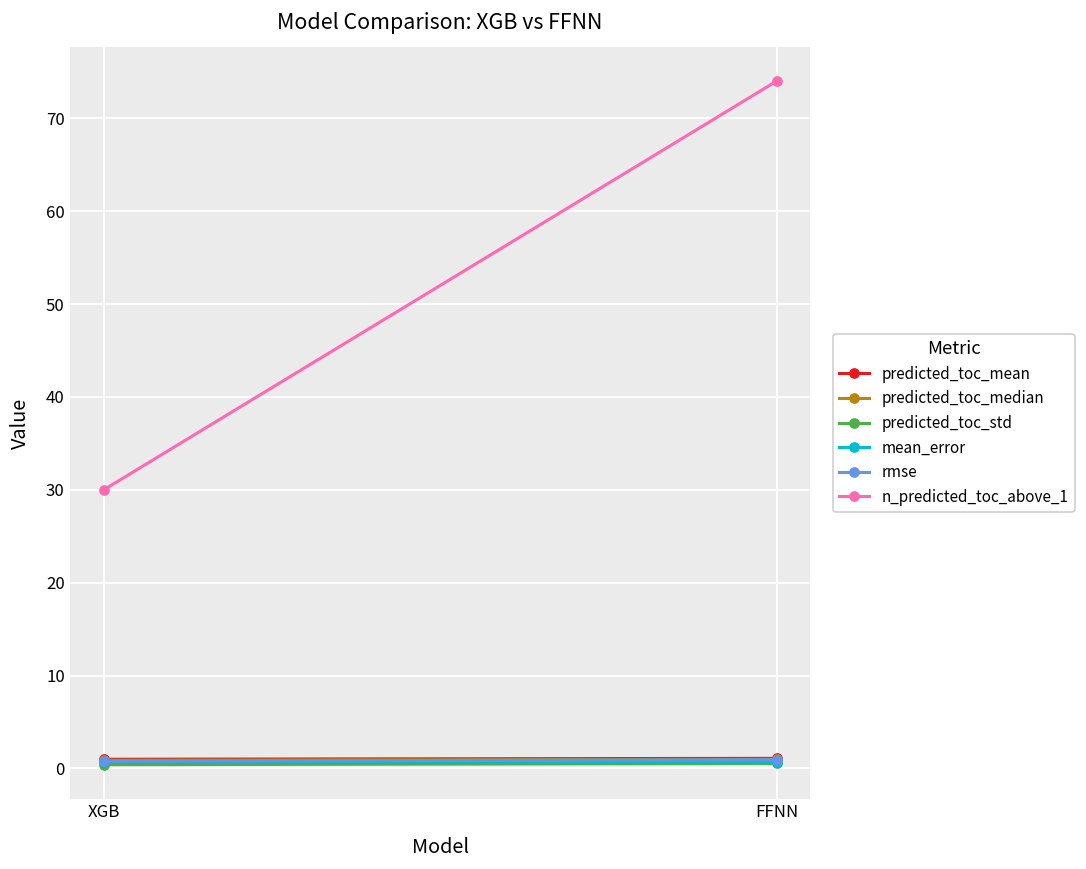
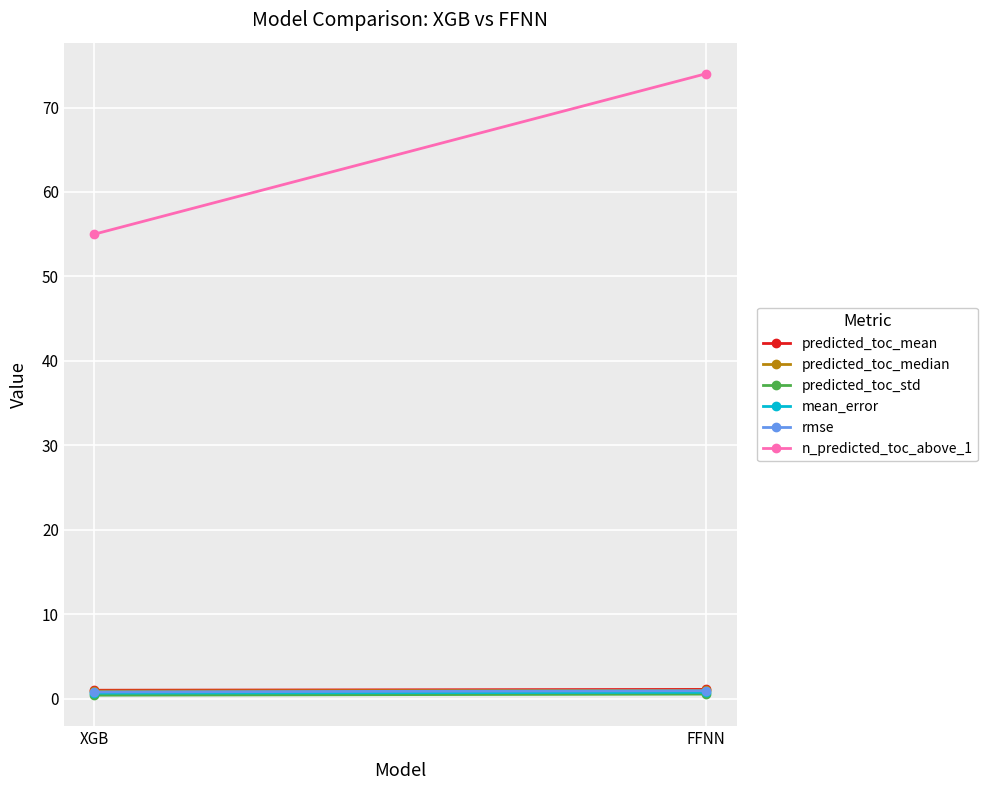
n_predicted_toc_above_1, XGB: 30 -> 55
